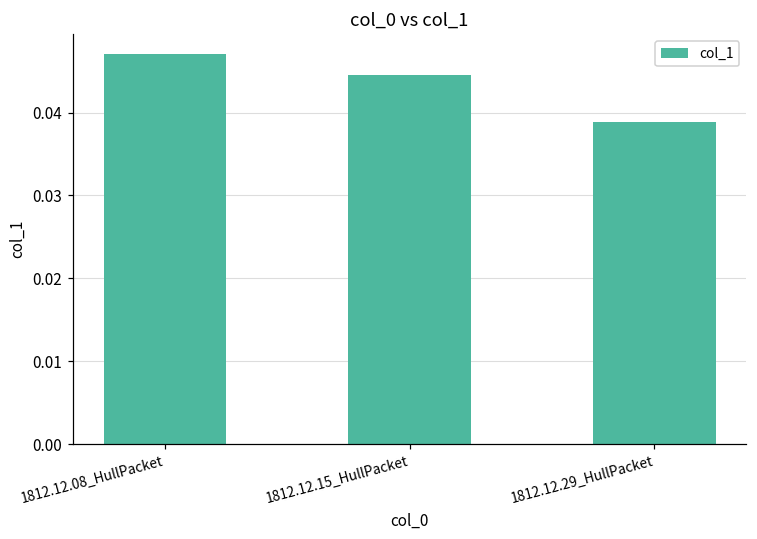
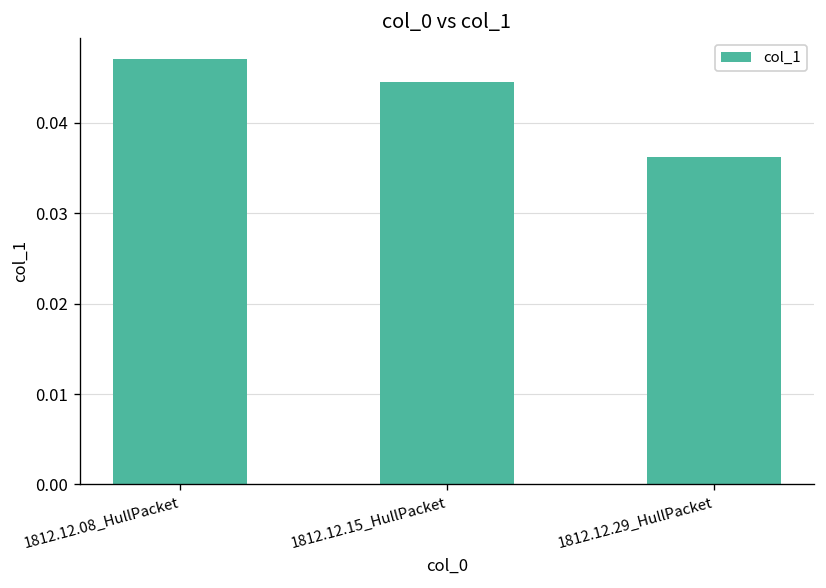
1812.12.29_HullPacket: 0.039 -> 0.036
